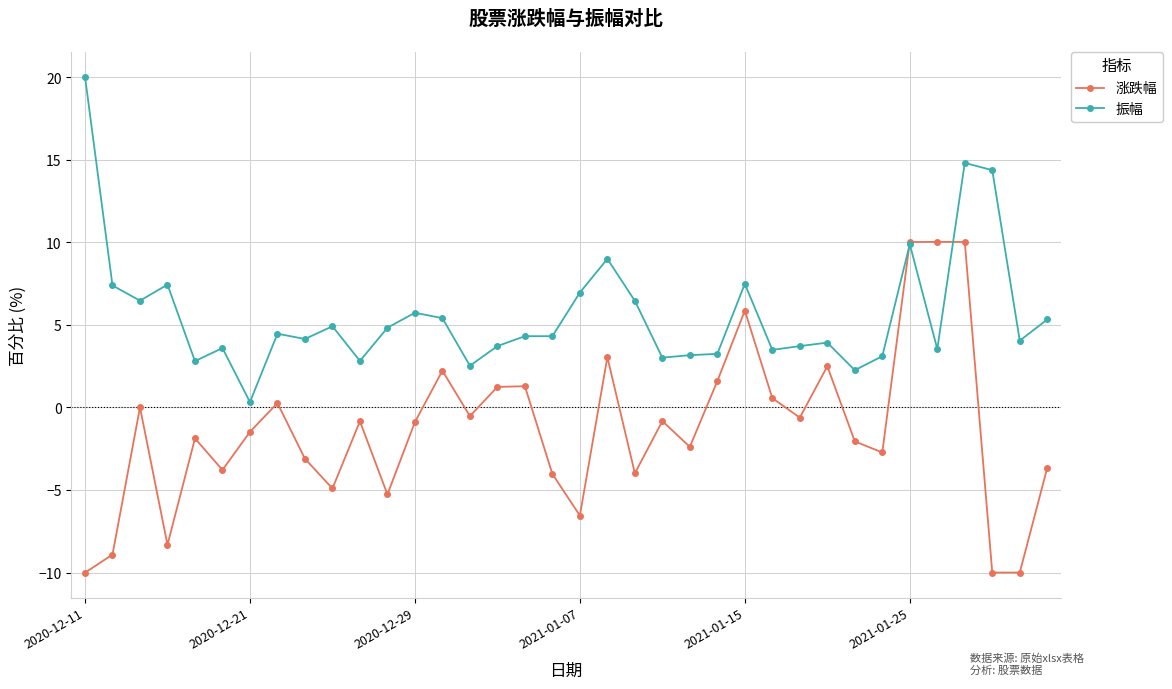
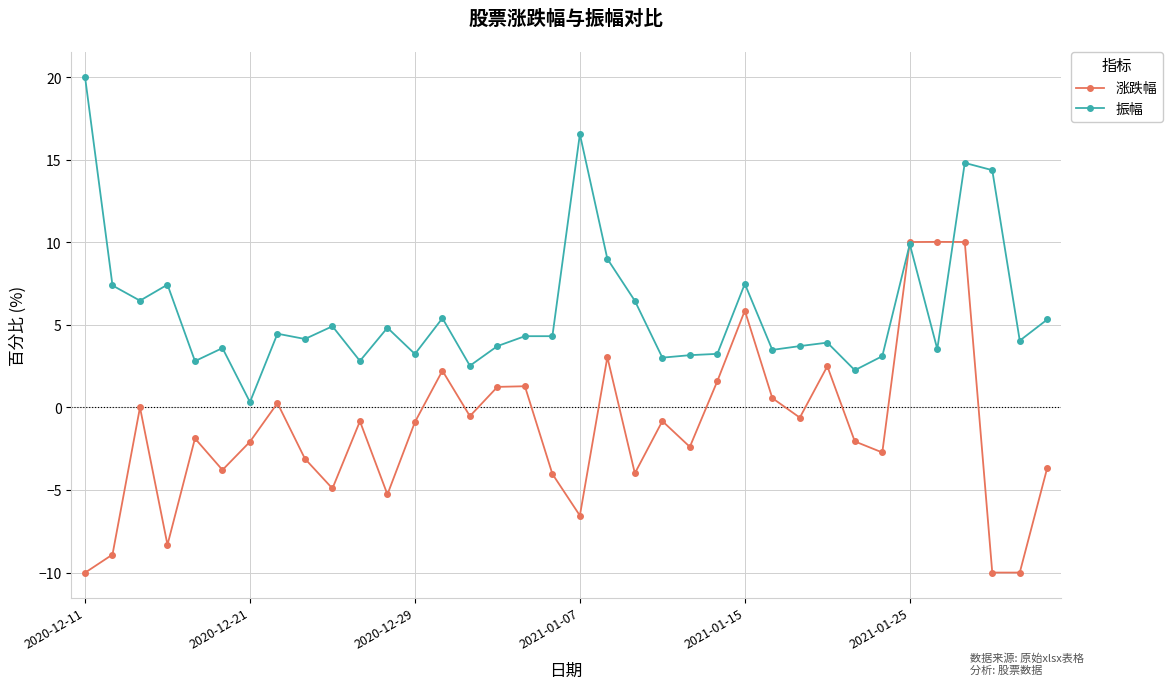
涨跌幅, 2020-12-21: -1.5 -> -2.1
振幅, 2020-12-29: 5.7 -> 3.2
振幅, 2021-01-07: 7.0 -> 16.5
